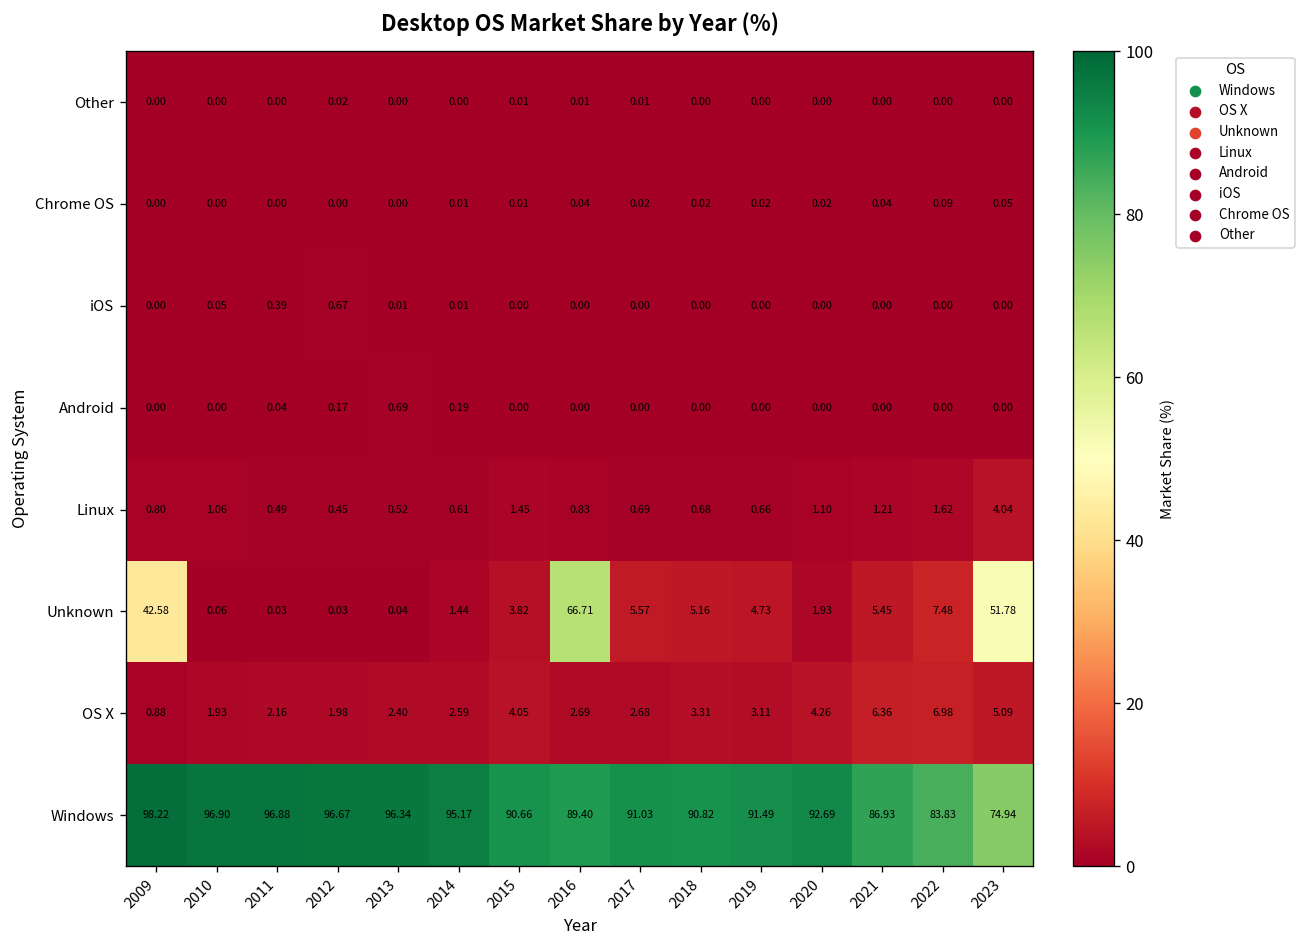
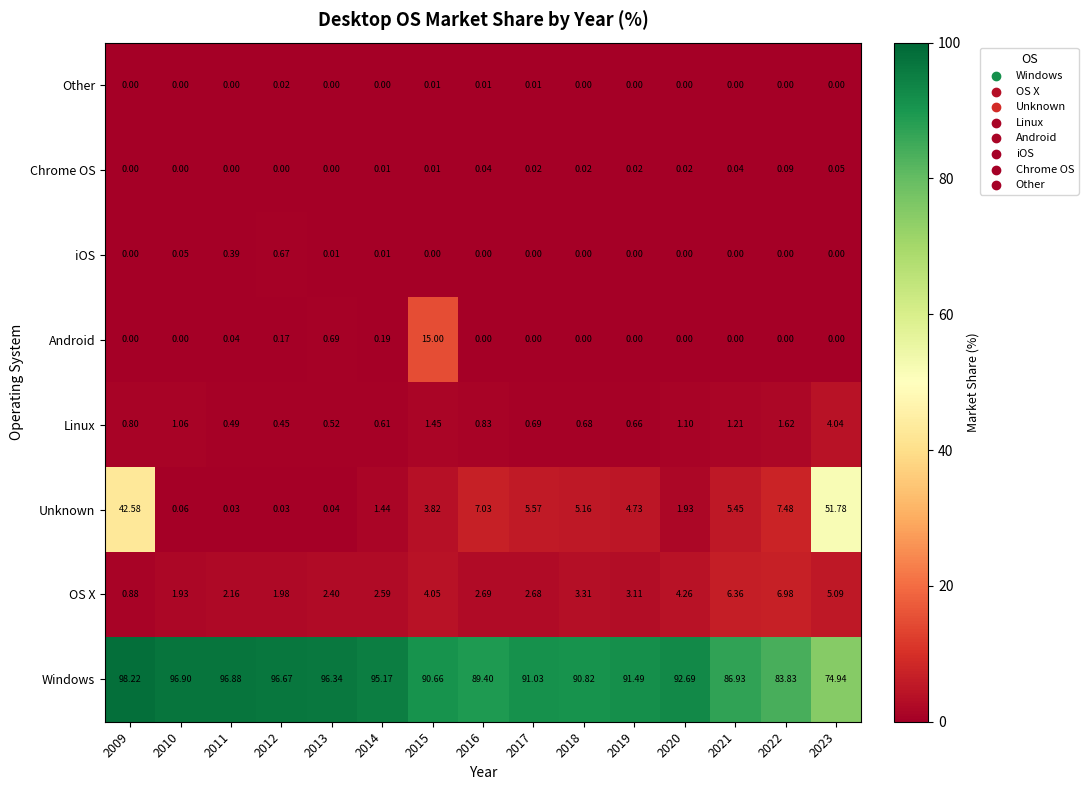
Android, 2015: 0.00 -> 15.00
Unknown, 2016: 66.71 -> 7.03
